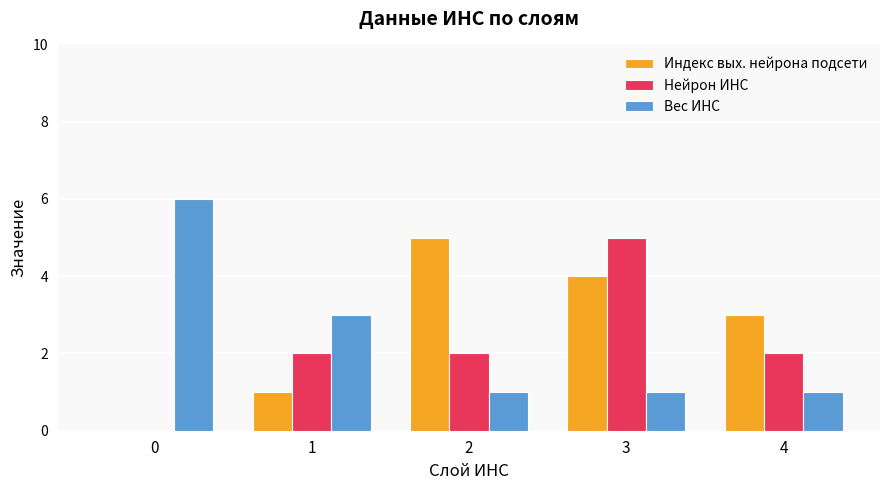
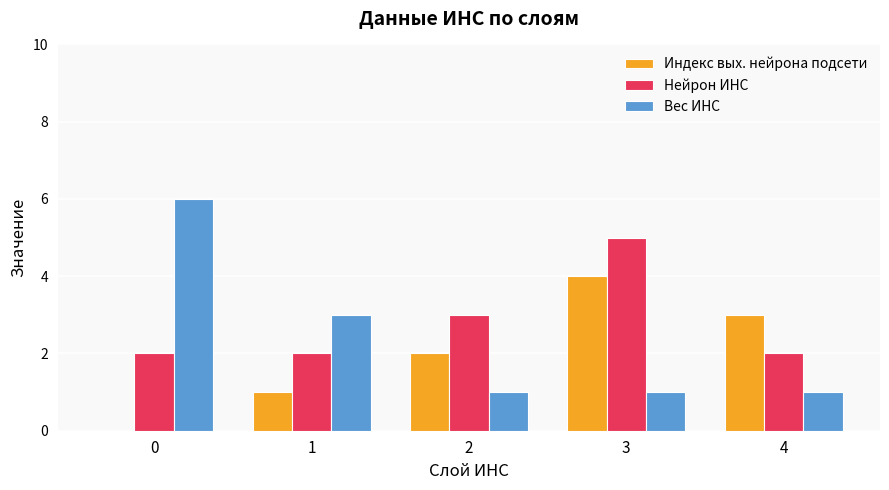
Нейрон ИНС, 0: 0 -> 2
Индекс вых. нейрона подсети, 2: 5 -> 2
Нейрон ИНС, 2: 2 -> 3
